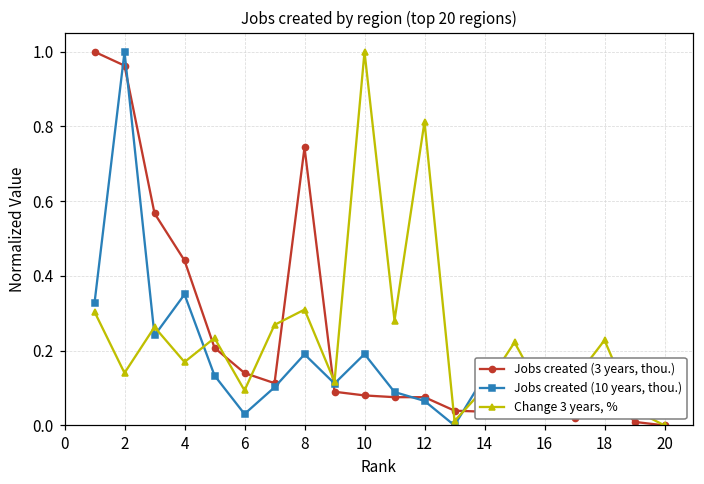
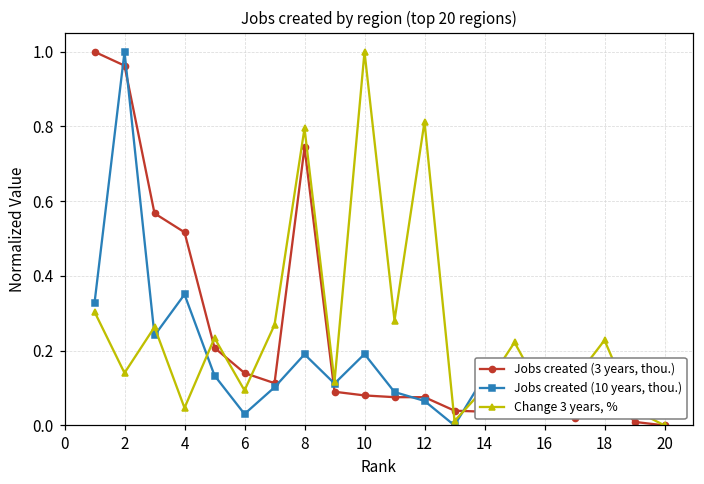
Jobs created (3 years, thou.), 4: 0.44 -> 0.52
Change 3 years, %, 4: 0.17 -> 0.05
Change 3 years, %, 8: 0.31 -> 0.80
